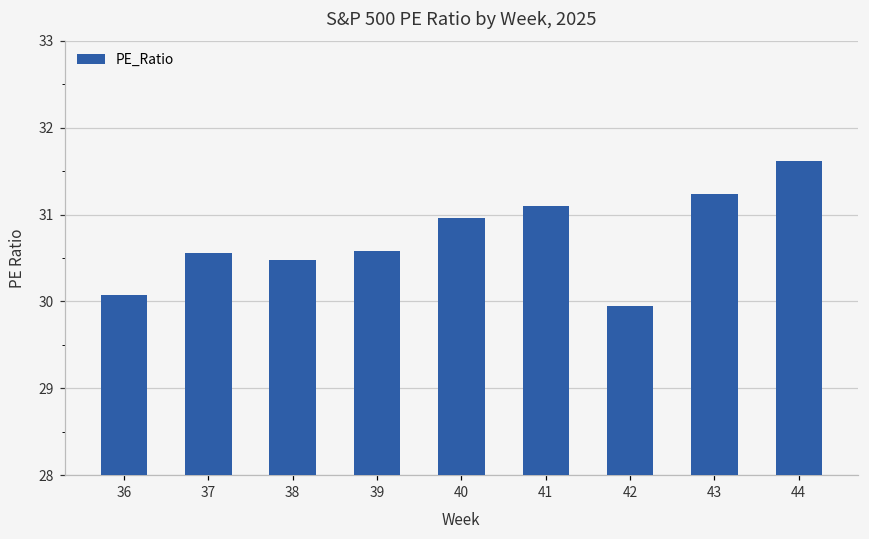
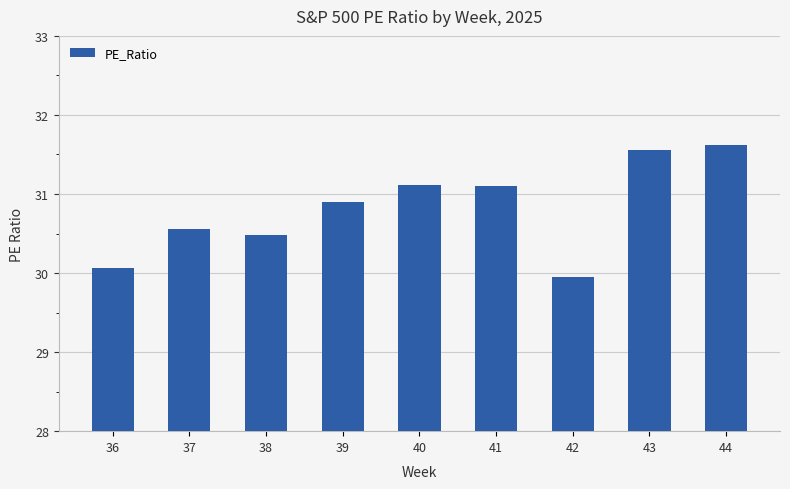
39: 30.6 -> 30.9
40: 31.0 -> 31.1
43: 31.2 -> 31.6
